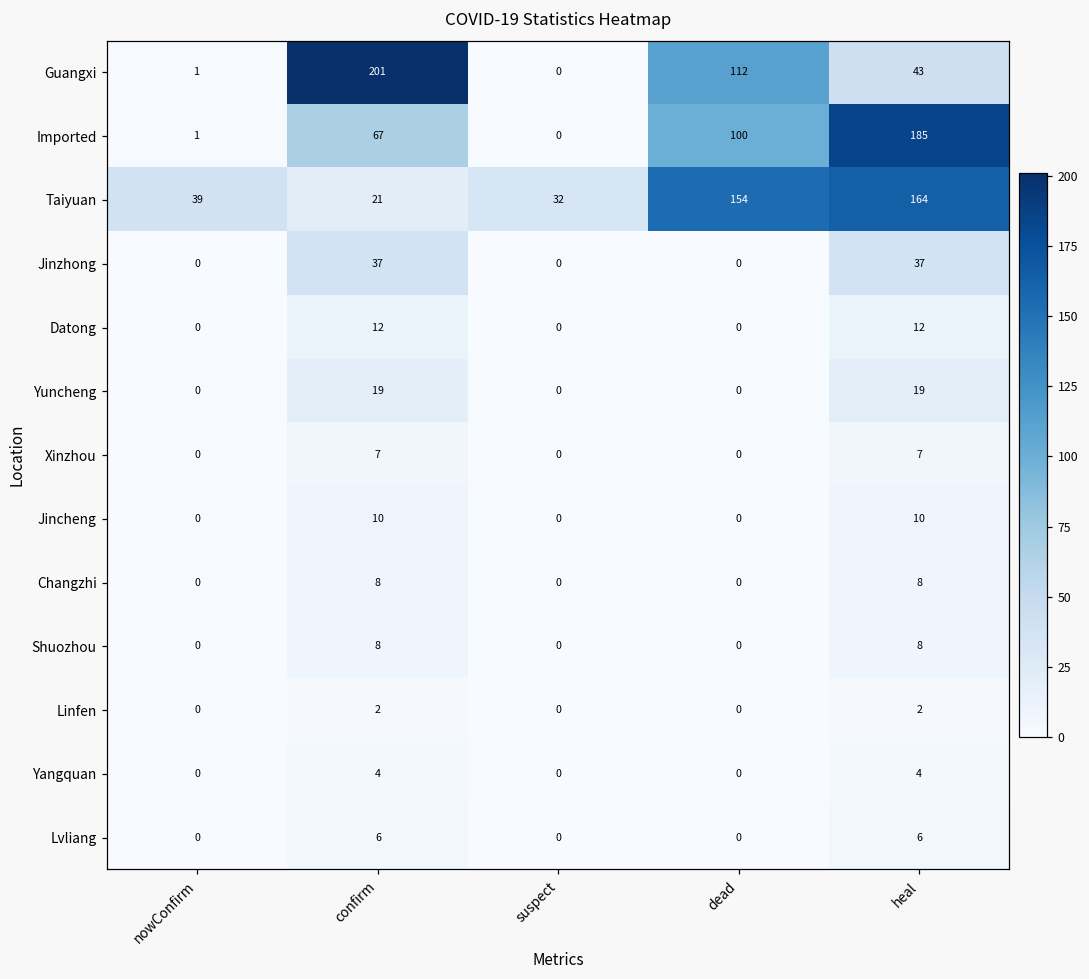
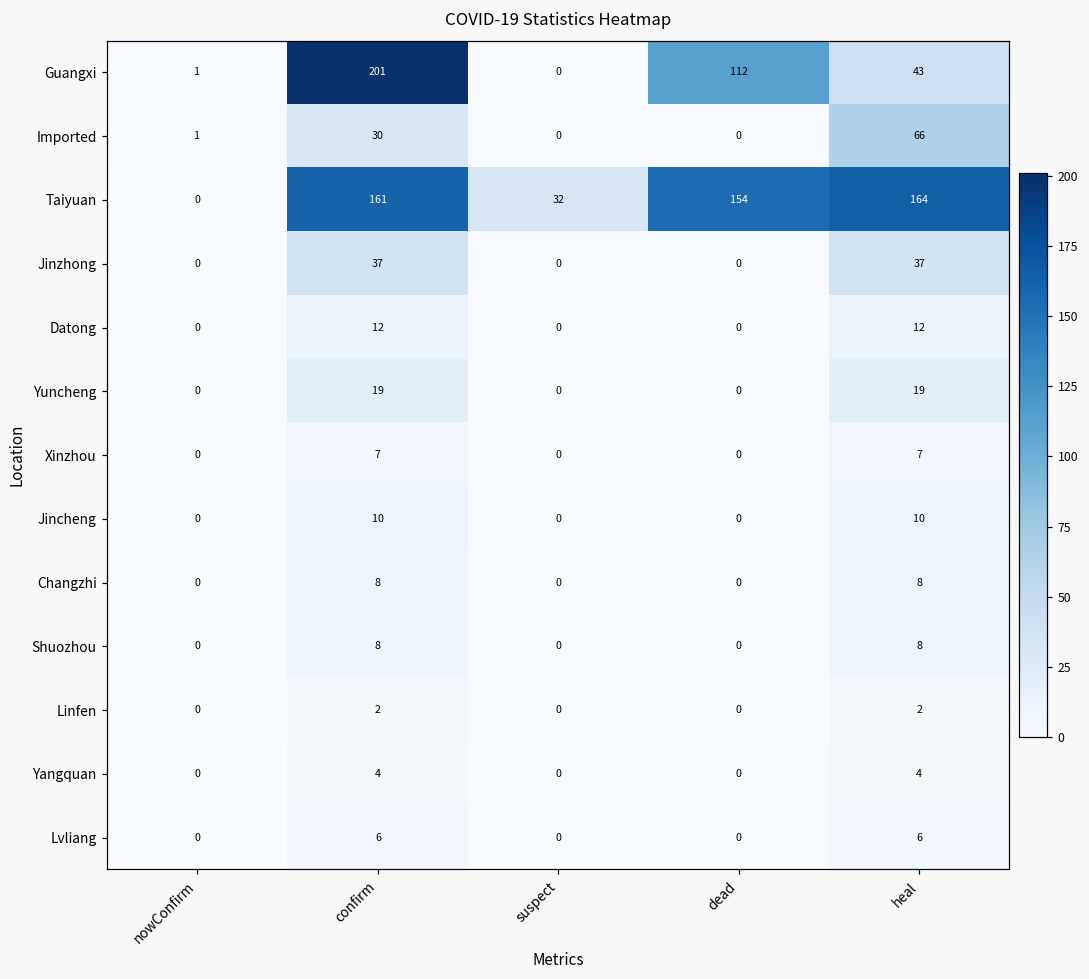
Imported, confirm: 67 -> 30
Imported, dead: 100 -> 0
Imported, heal: 185 -> 66
Taiyuan, nowConfirm: 39 -> 0
Taiyuan, confirm: 21 -> 161
